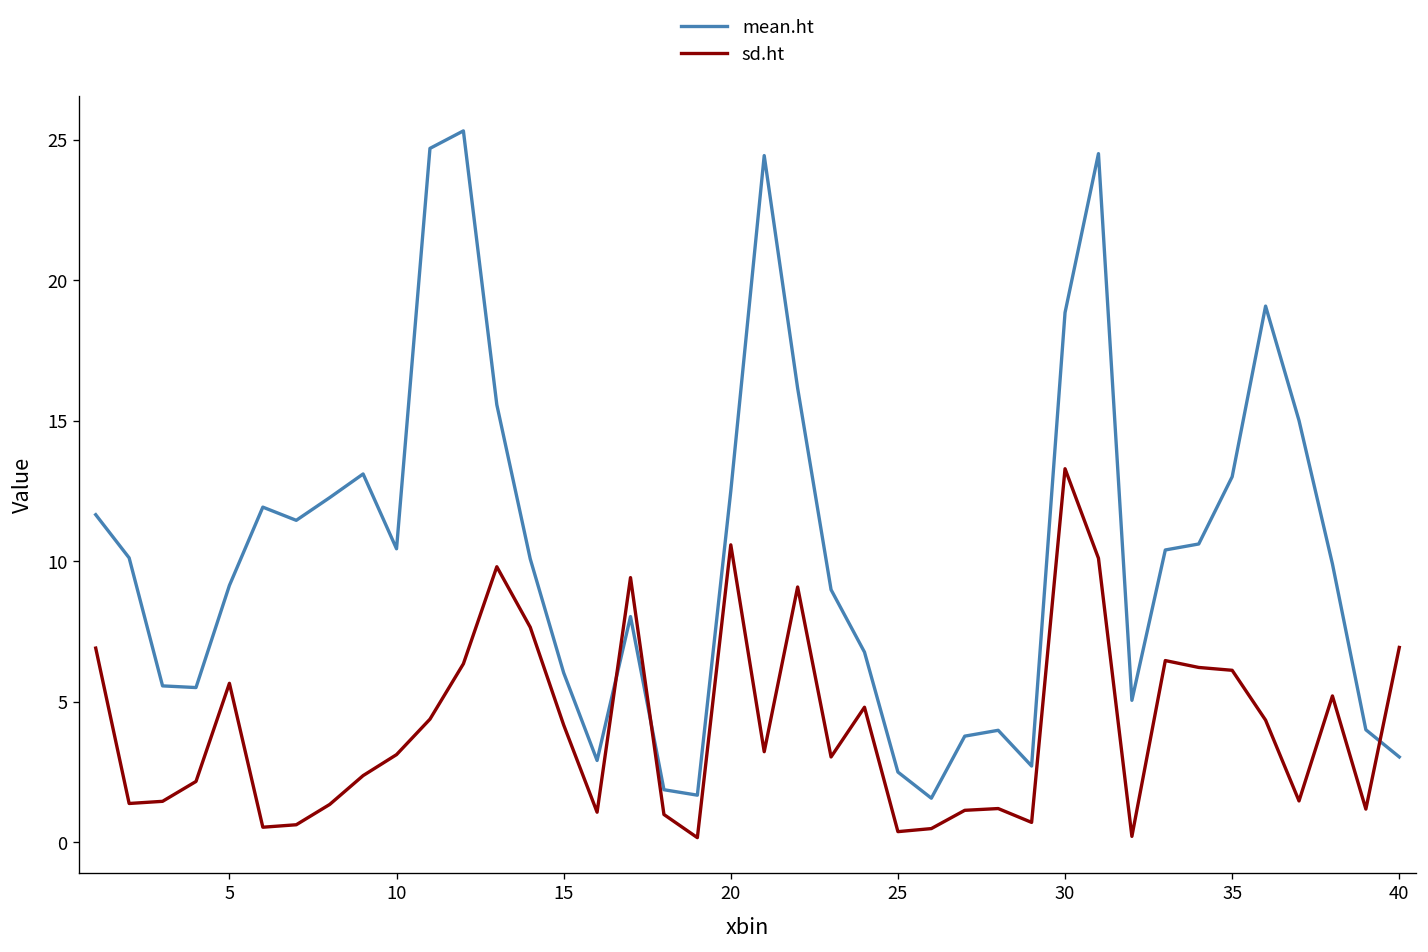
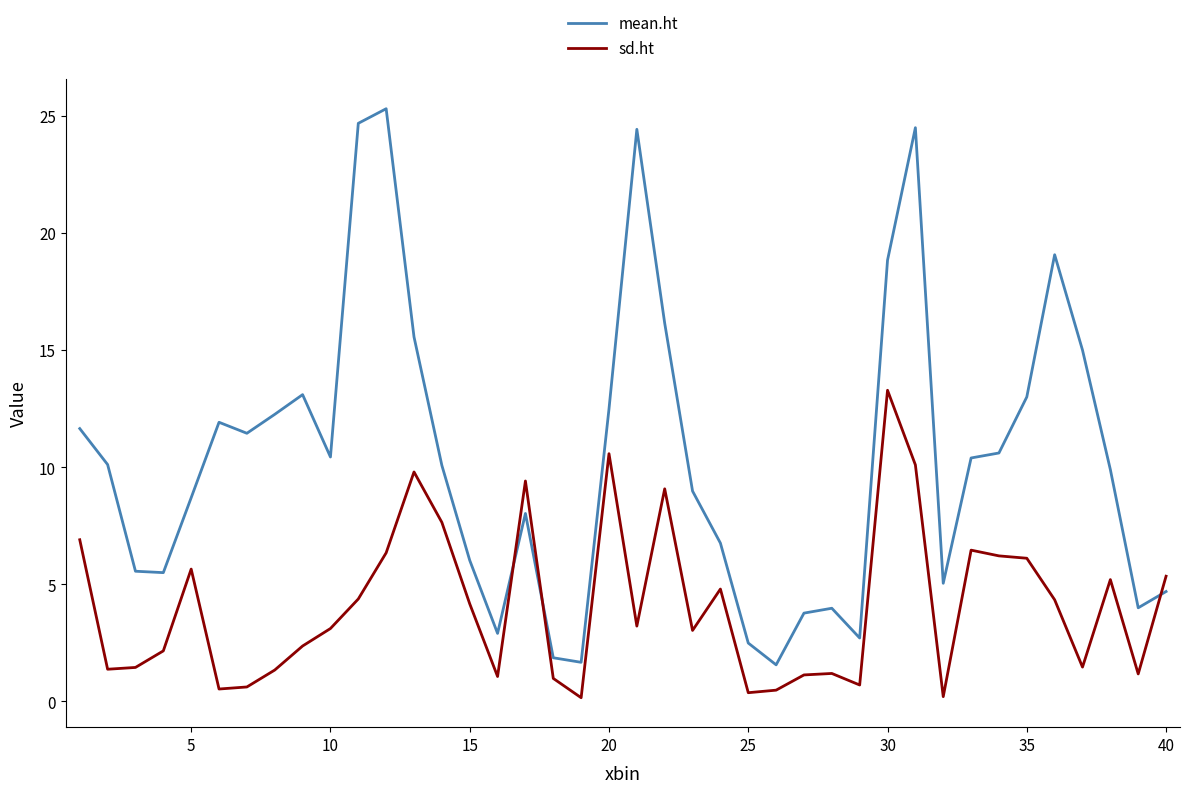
mean.ht, 5: 9.1 -> 8.7
mean.ht, 40: 3.0 -> 4.7
sd.ht, 40: 6.9 -> 5.3
